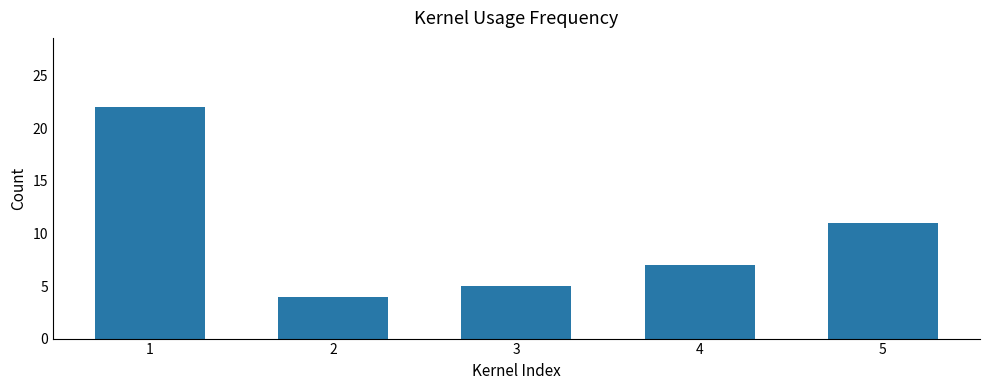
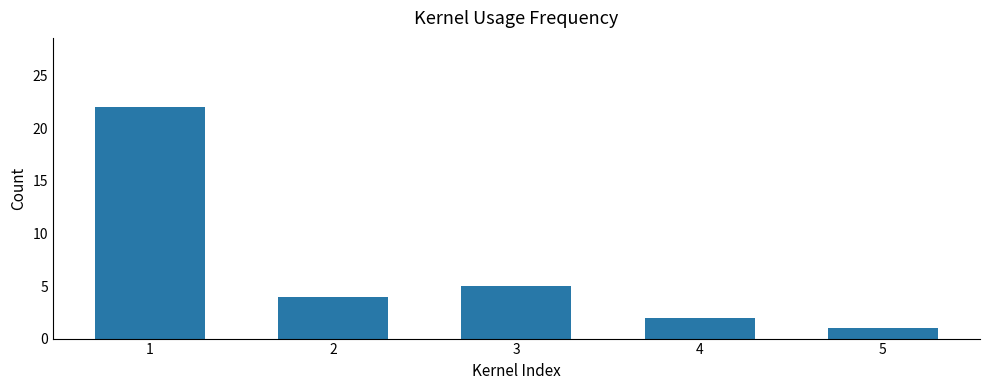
4: 7 -> 2
5: 11 -> 1
